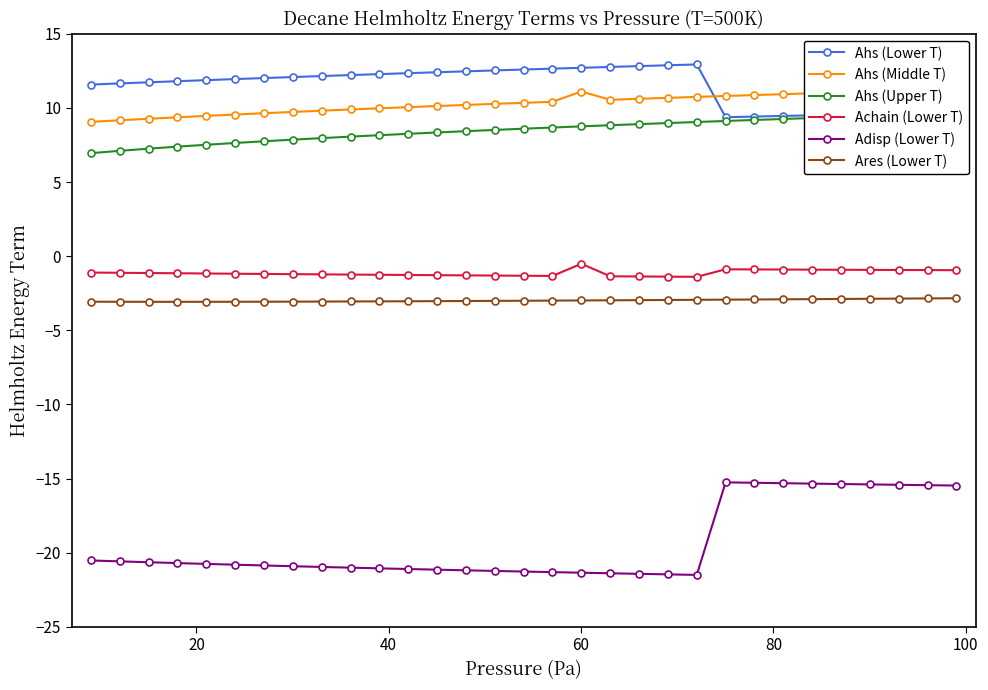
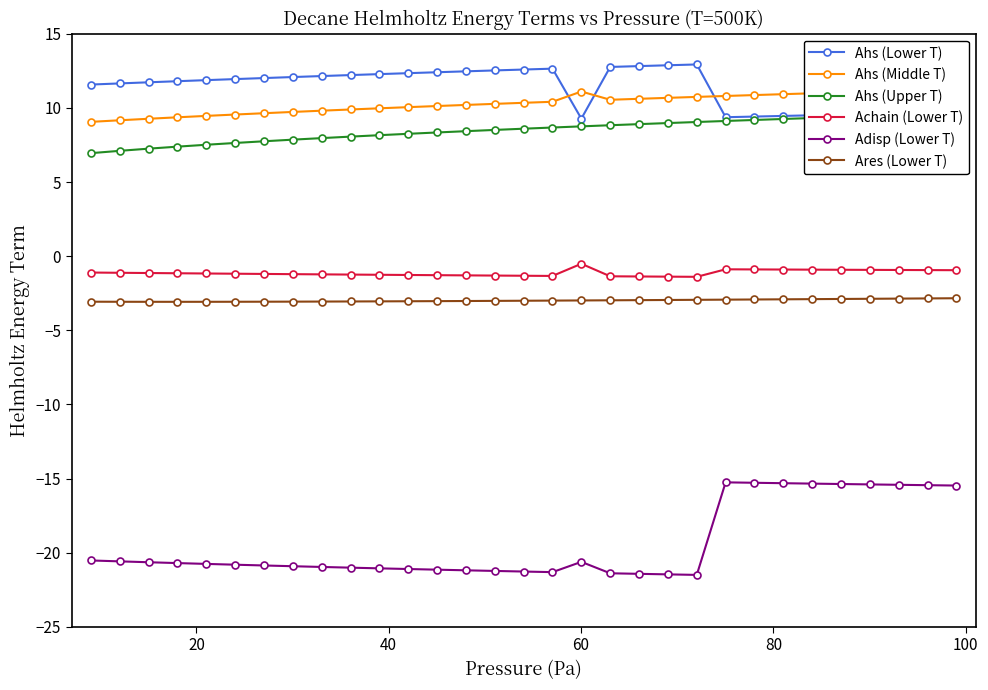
Ahs (Lower T), 60: 12.7 -> 9.3
Adisp (Lower T), 60: -21.3 -> -20.6
